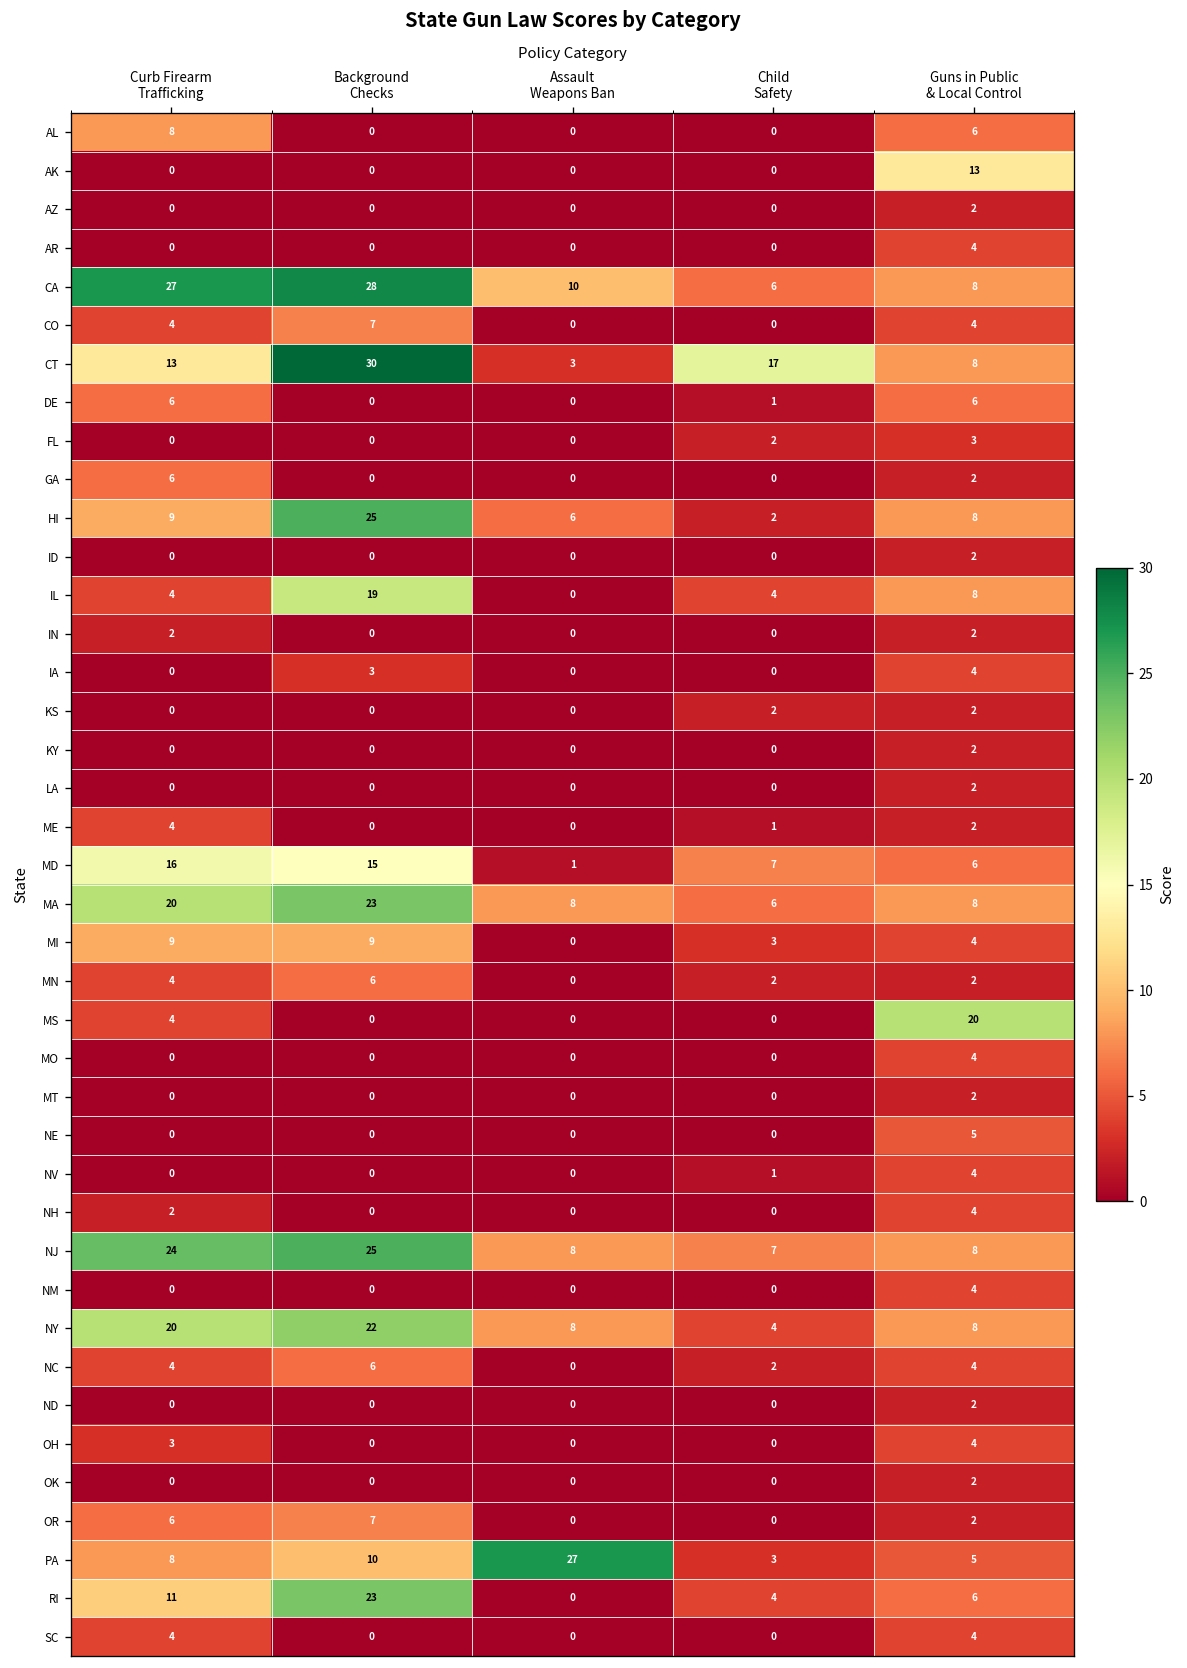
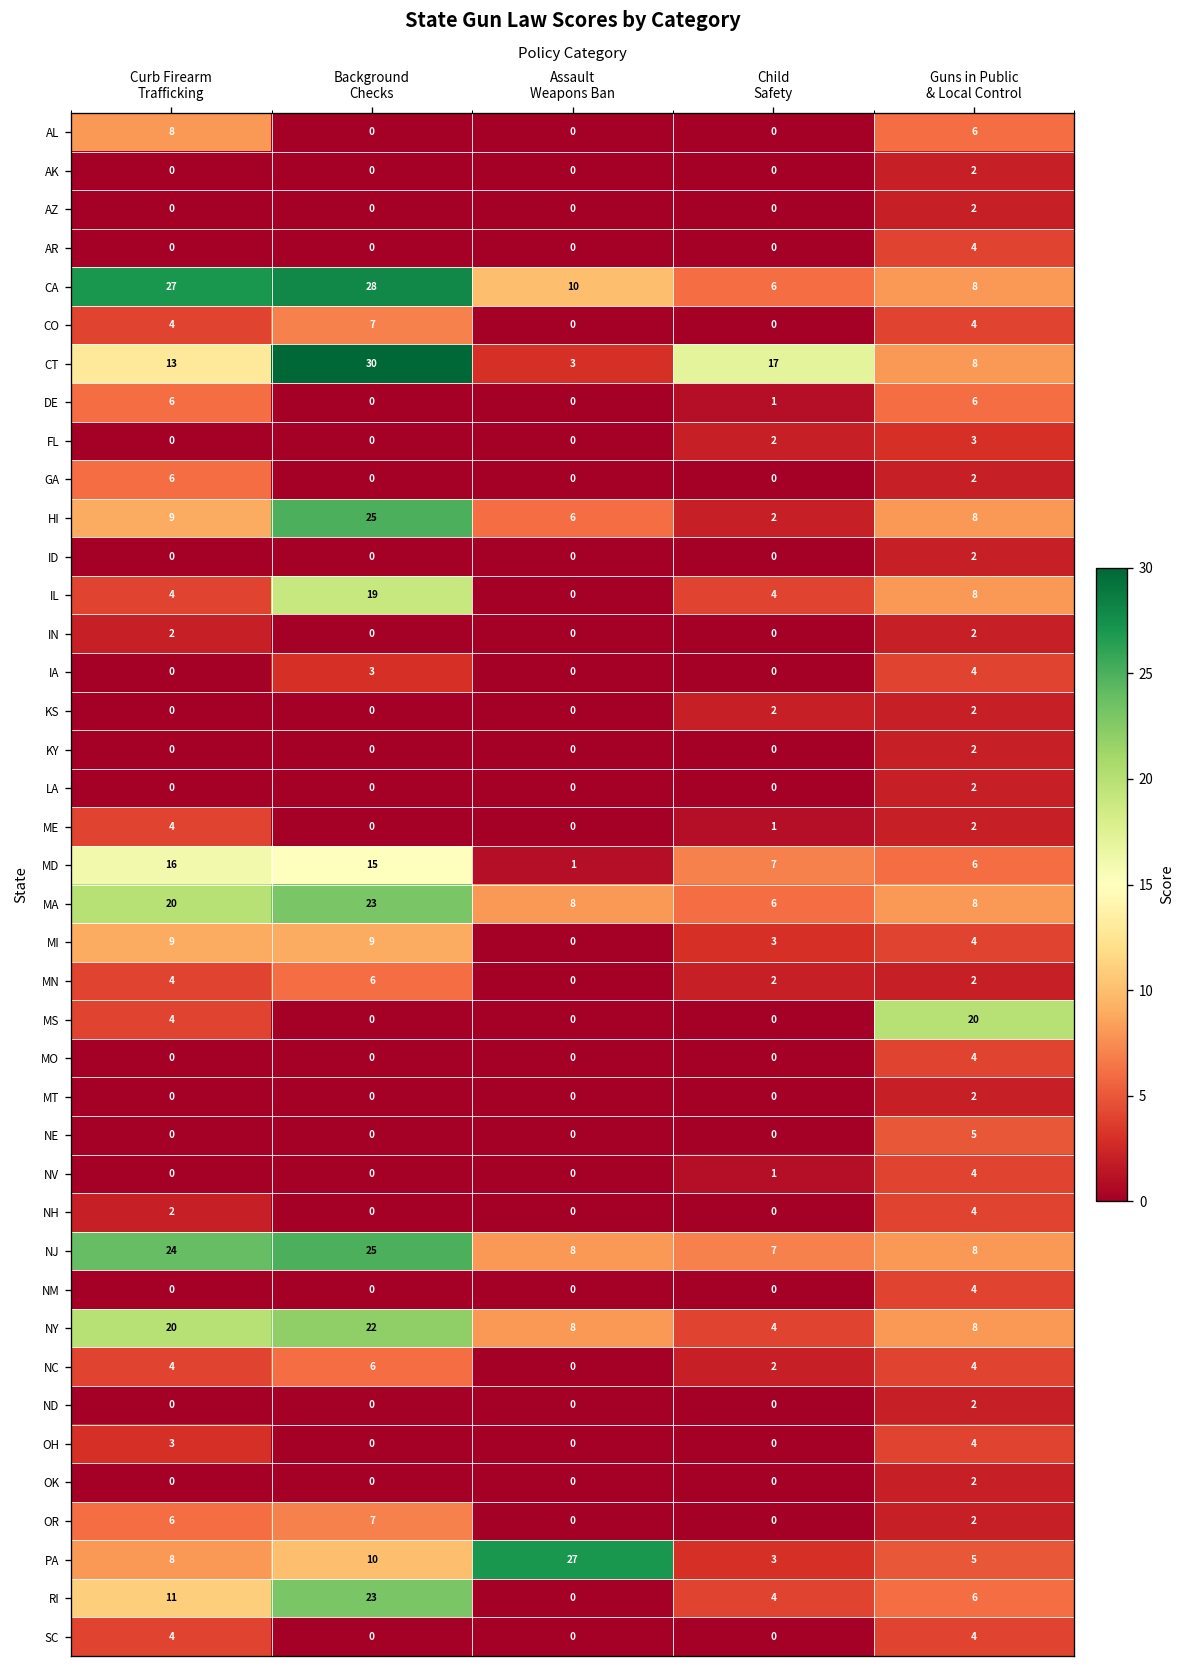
AK, Guns in Public & Local Control: 13 -> 2
